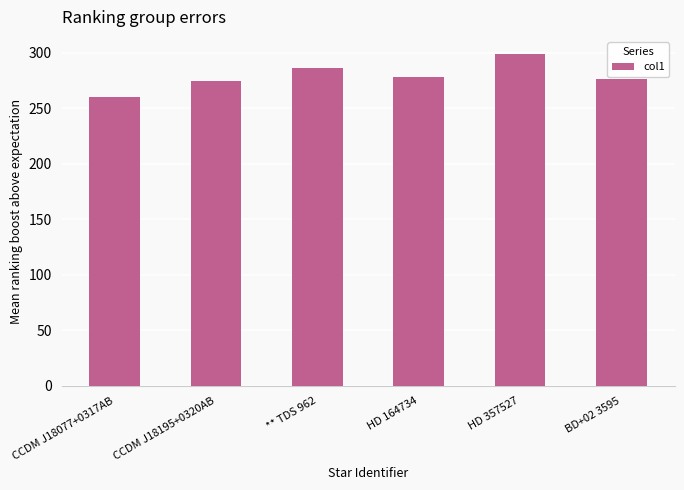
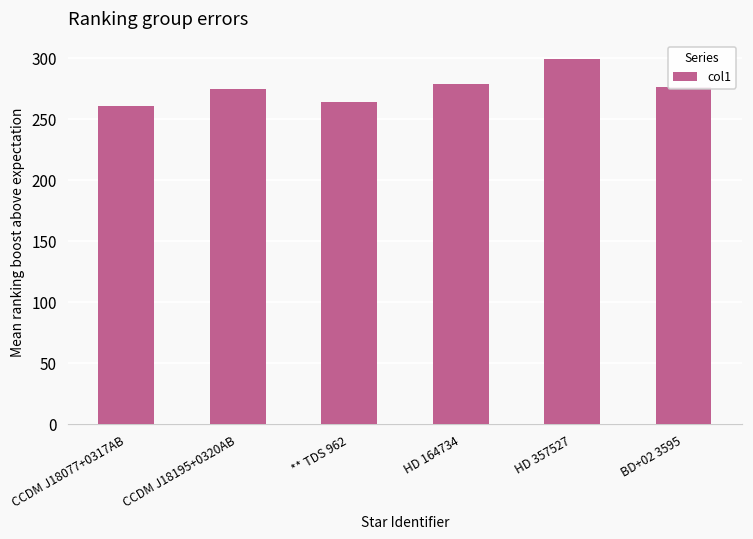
** TDS 962: 286 -> 264
